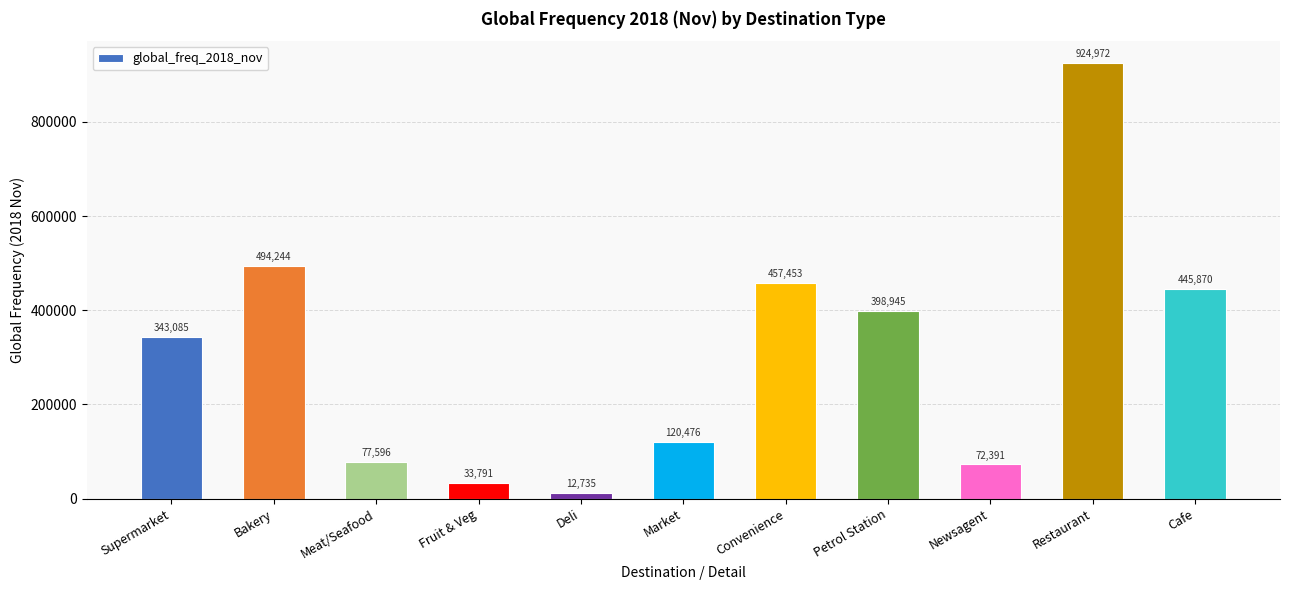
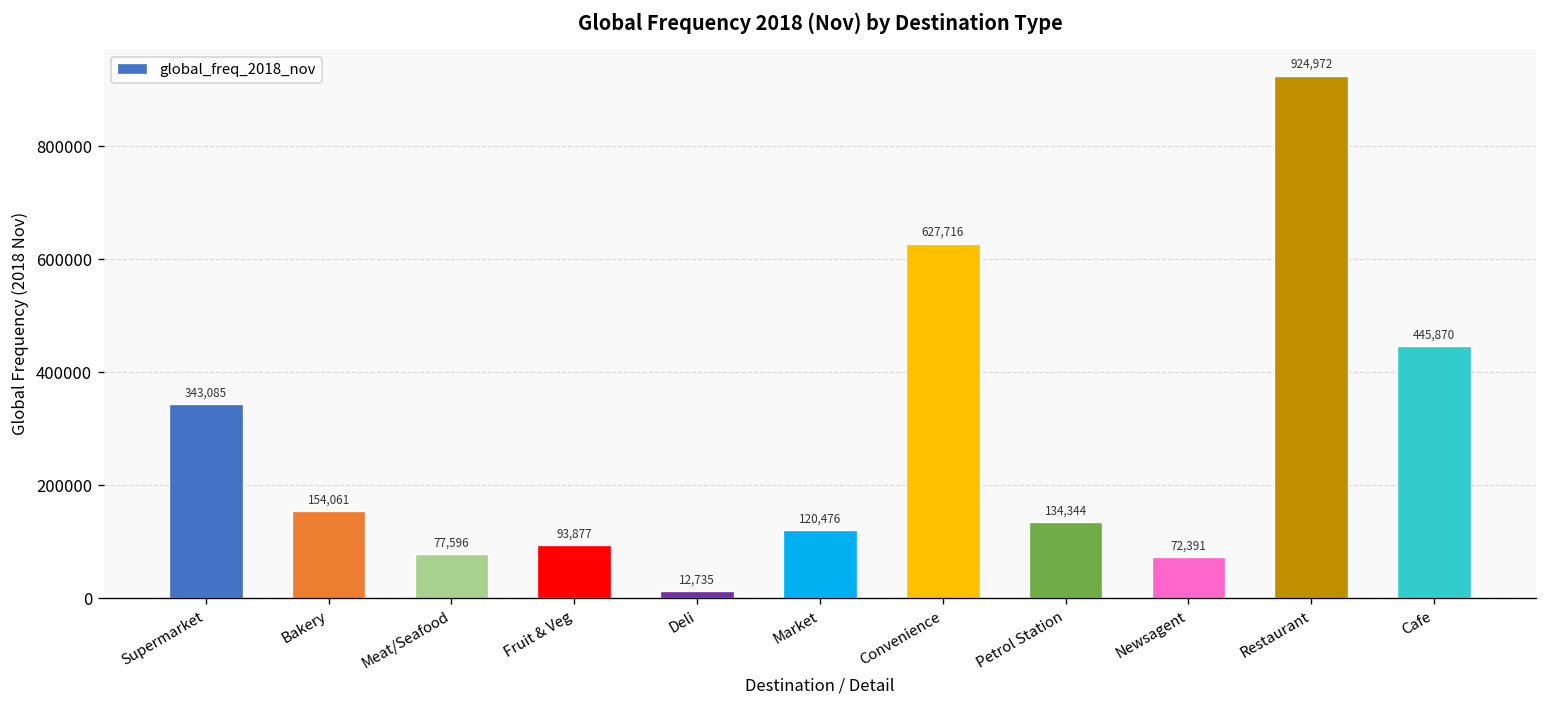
Bakery: 494,244 -> 154,061
Fruit & Veg: 33,791 -> 93,877
Convenience: 457,453 -> 627,716
Petrol Station: 398,945 -> 134,344
